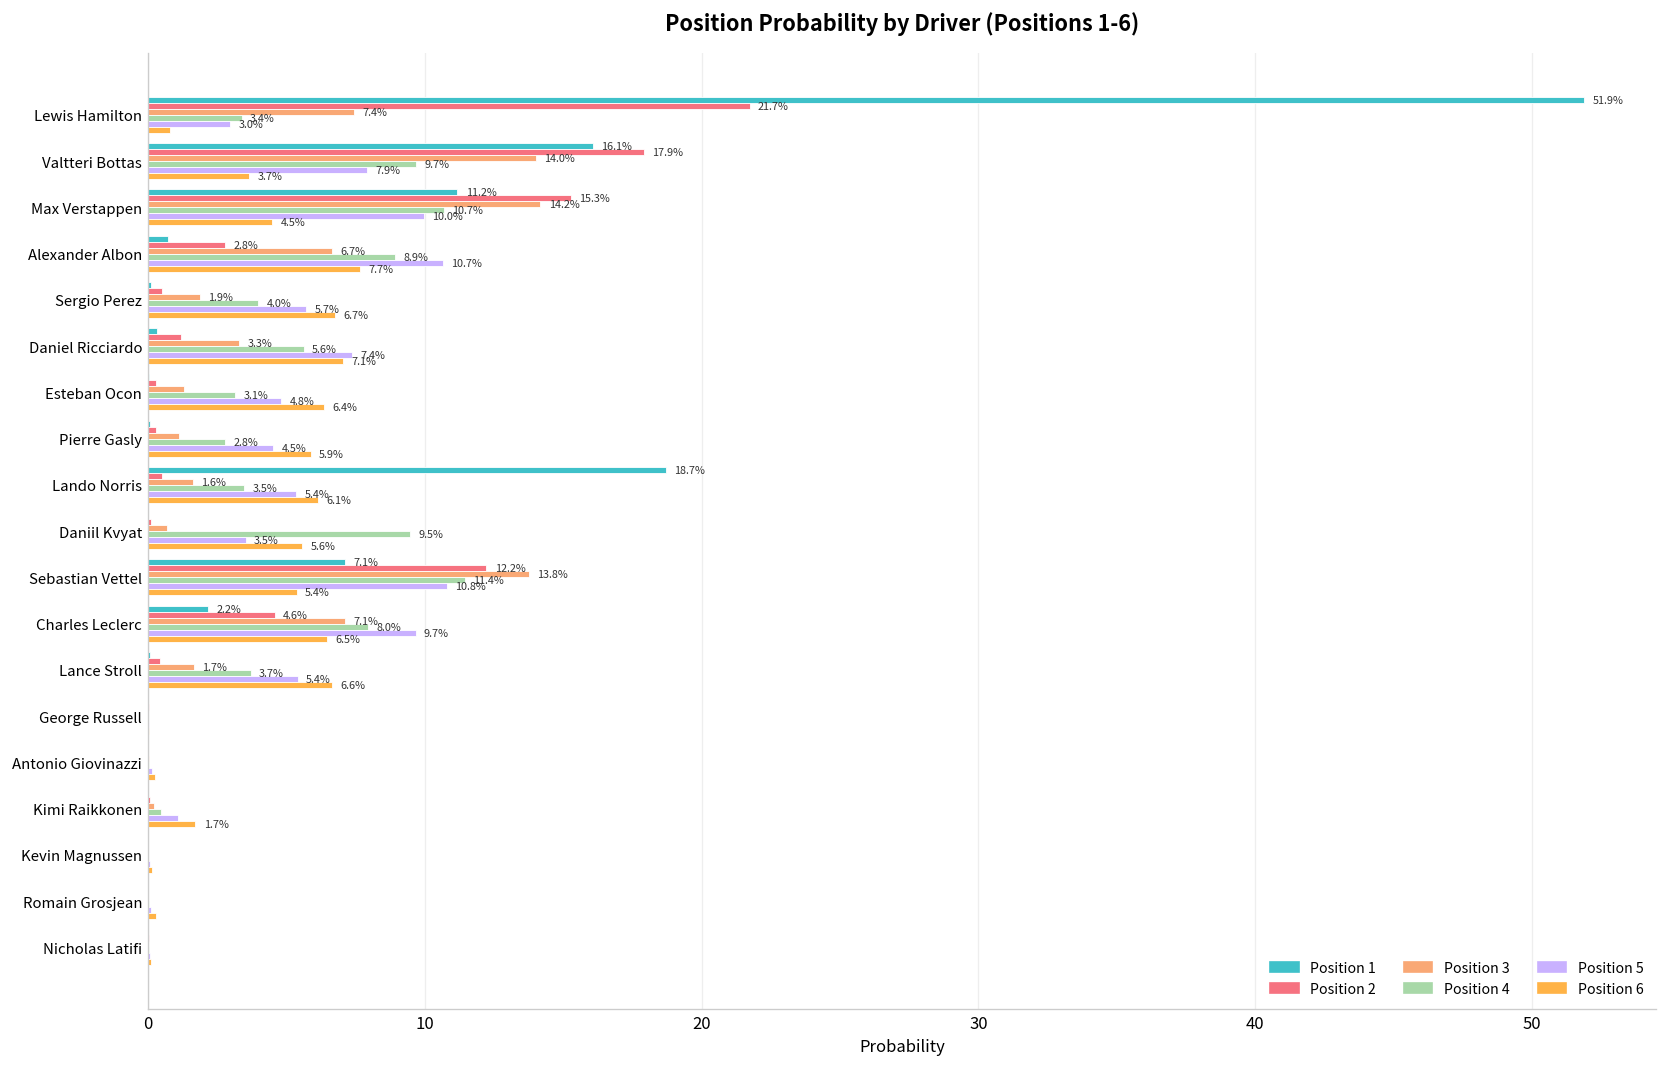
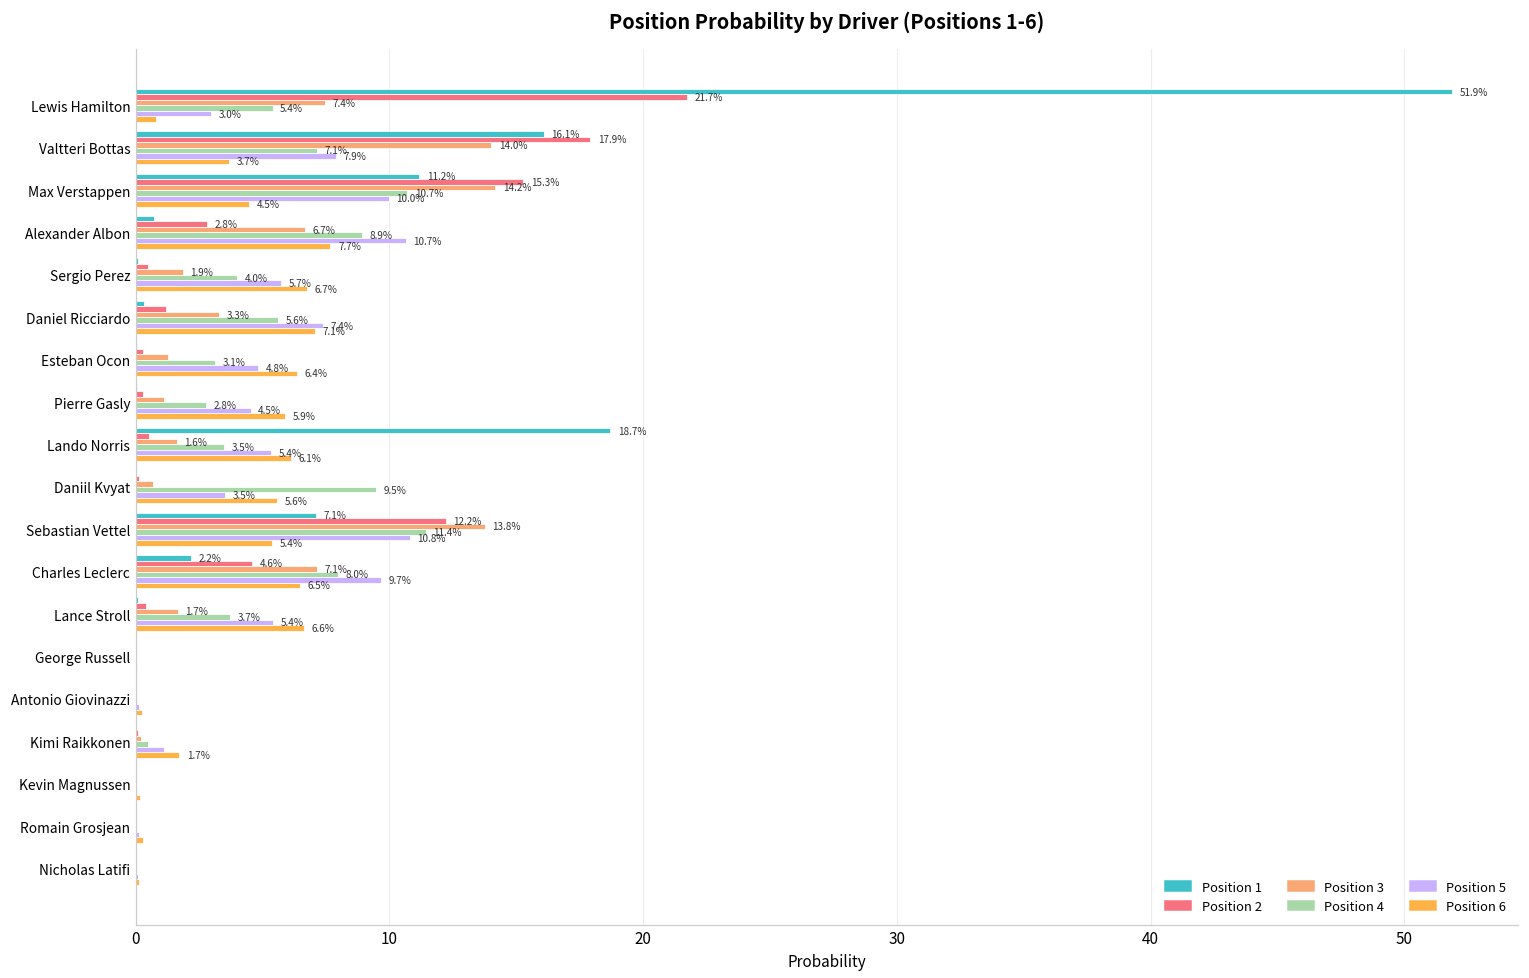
Position 4, Lewis Hamilton: 3.4% -> 5.4%
Position 4, Valtteri Bottas: 9.7% -> 7.1%
